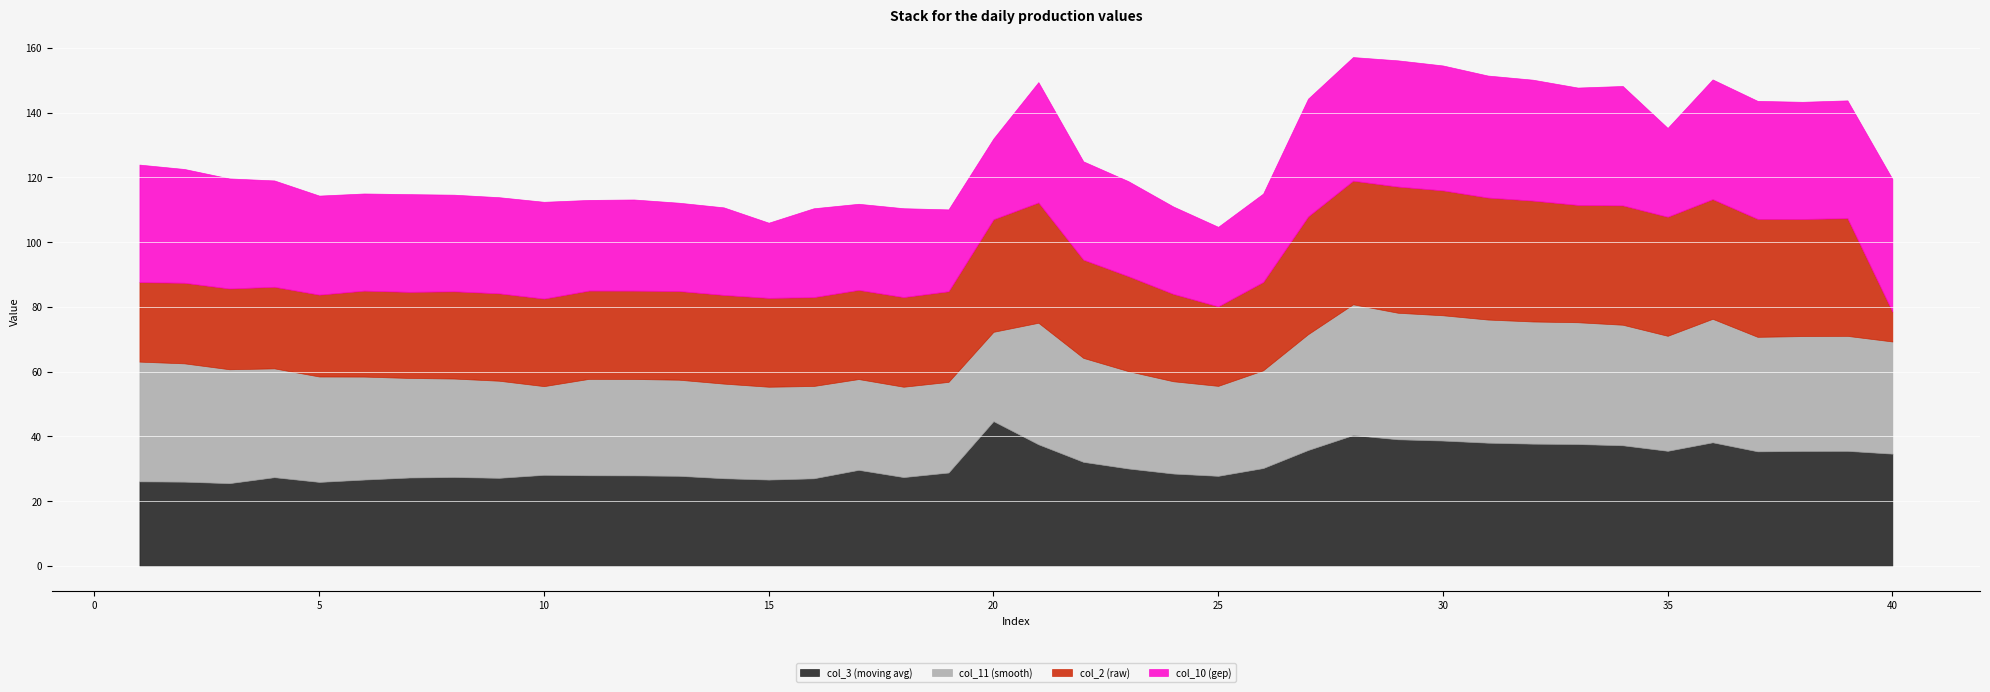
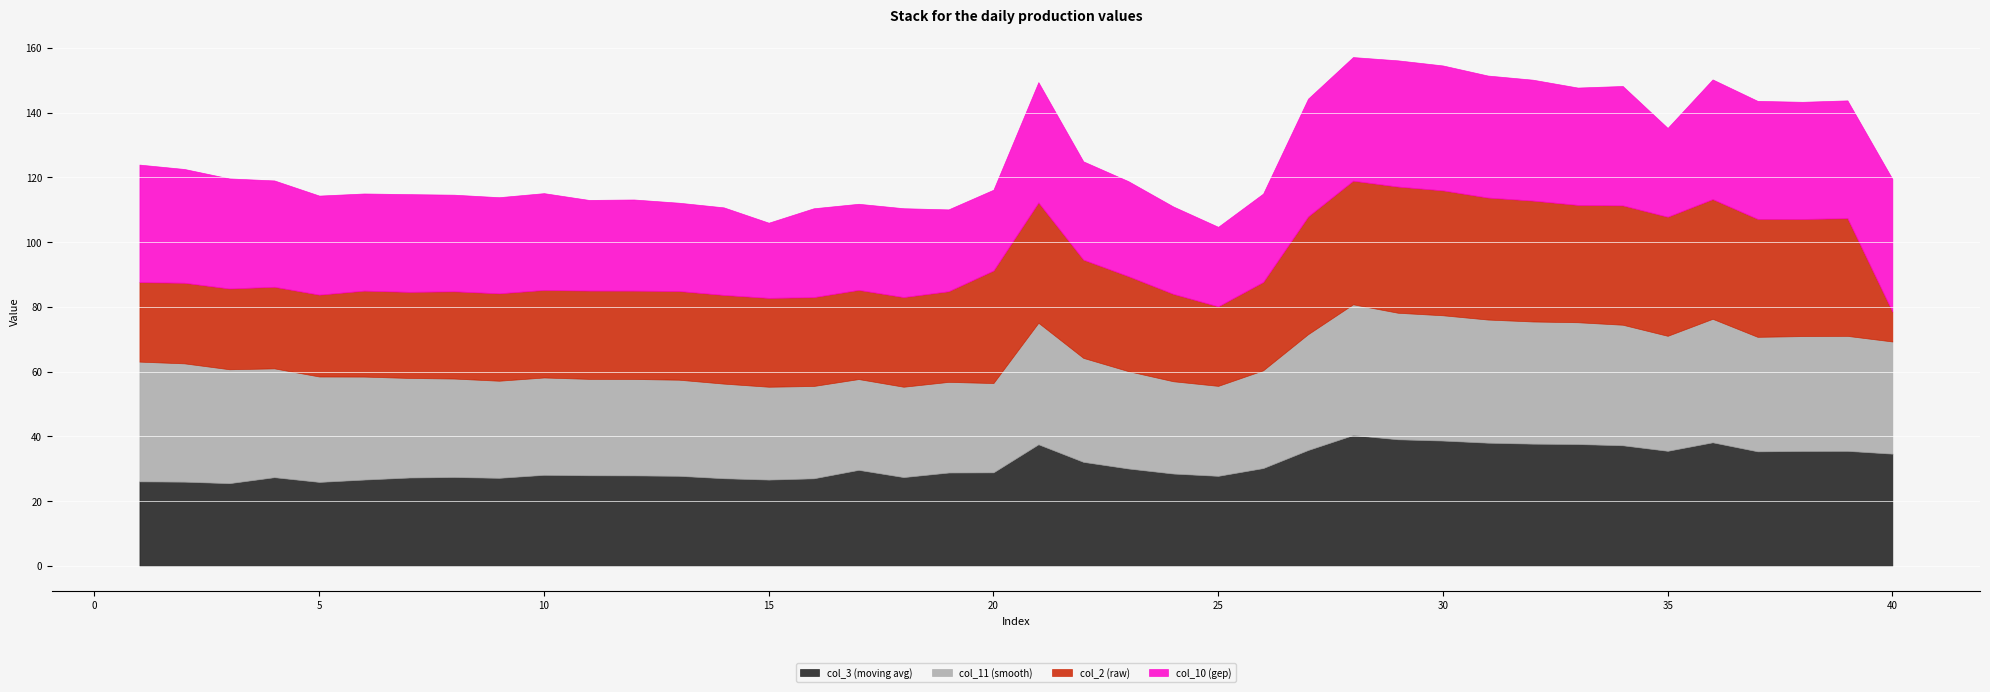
col_11 (smooth), 10: 27 -> 30
col_3 (moving avg), 20: 45 -> 29
